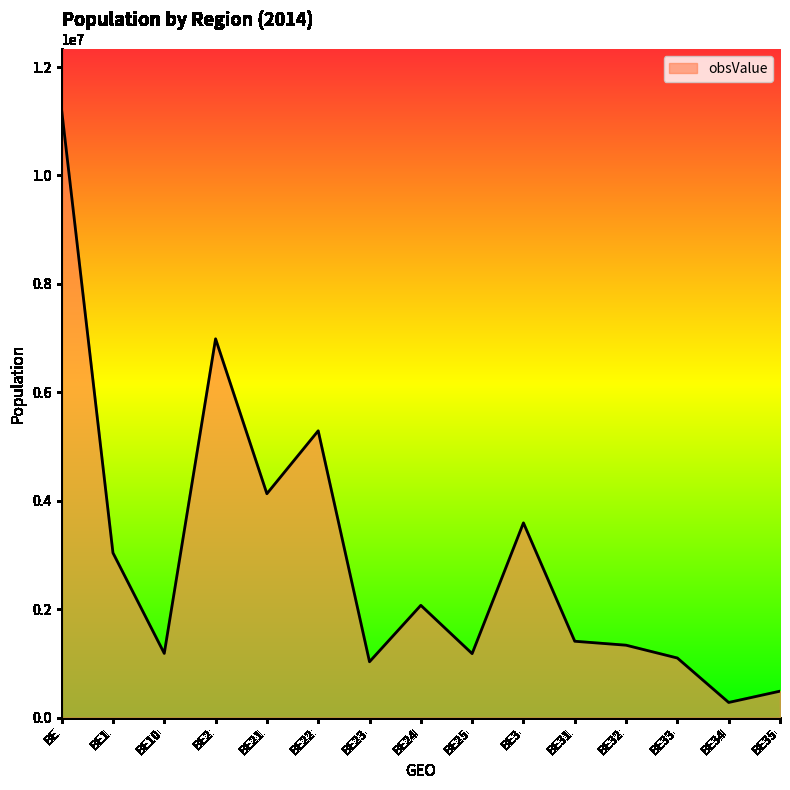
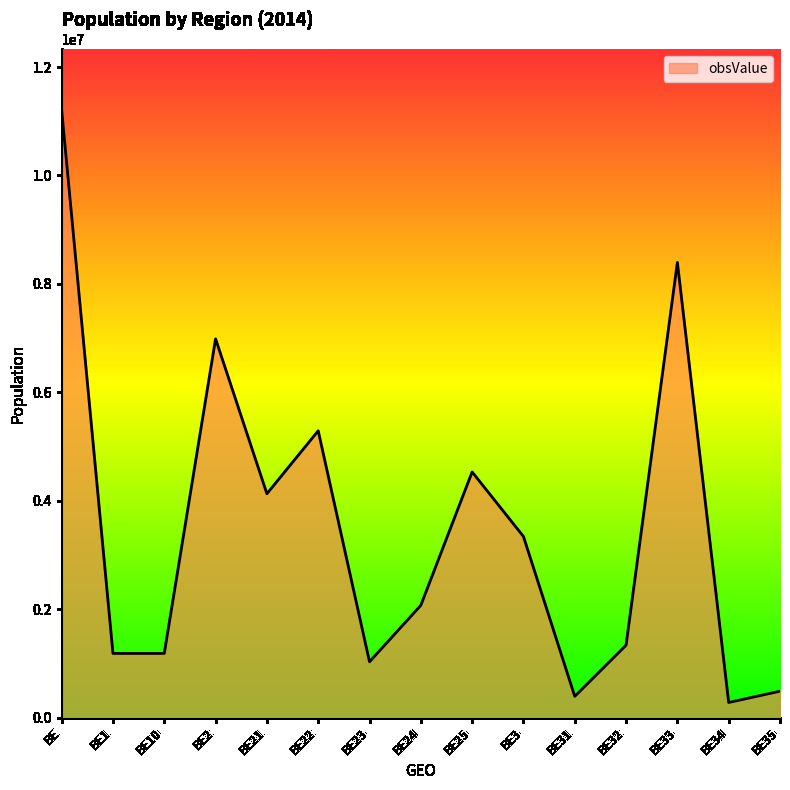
BE1: 3000000 -> 1200000
BE25: 1200000 -> 4500000
BE3: 3600000 -> 3300000
BE31: 1400000 -> 400000
BE33: 1100000 -> 8400000
